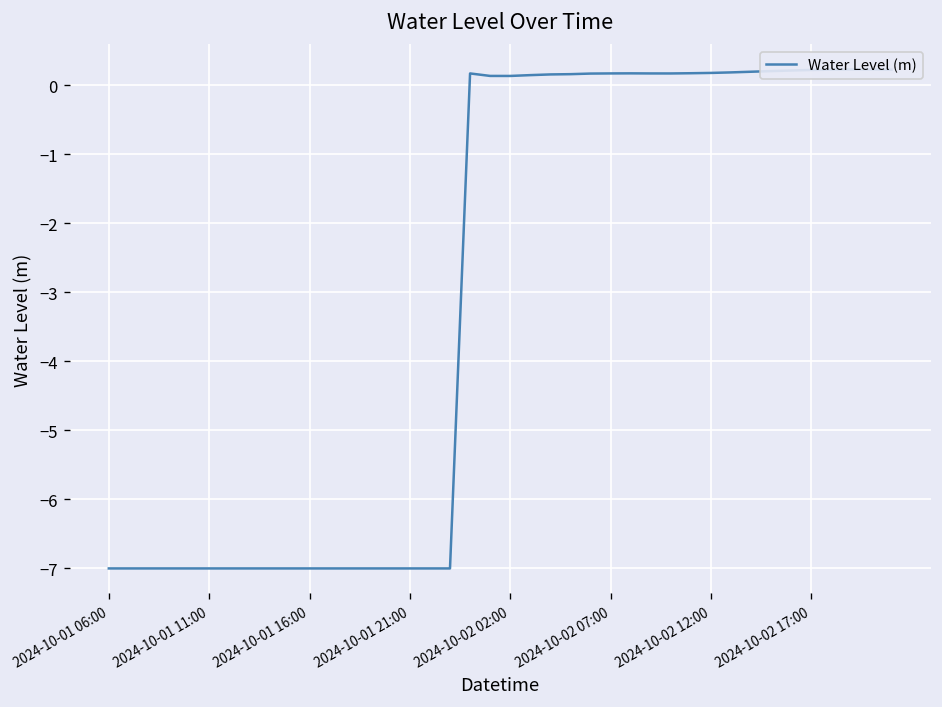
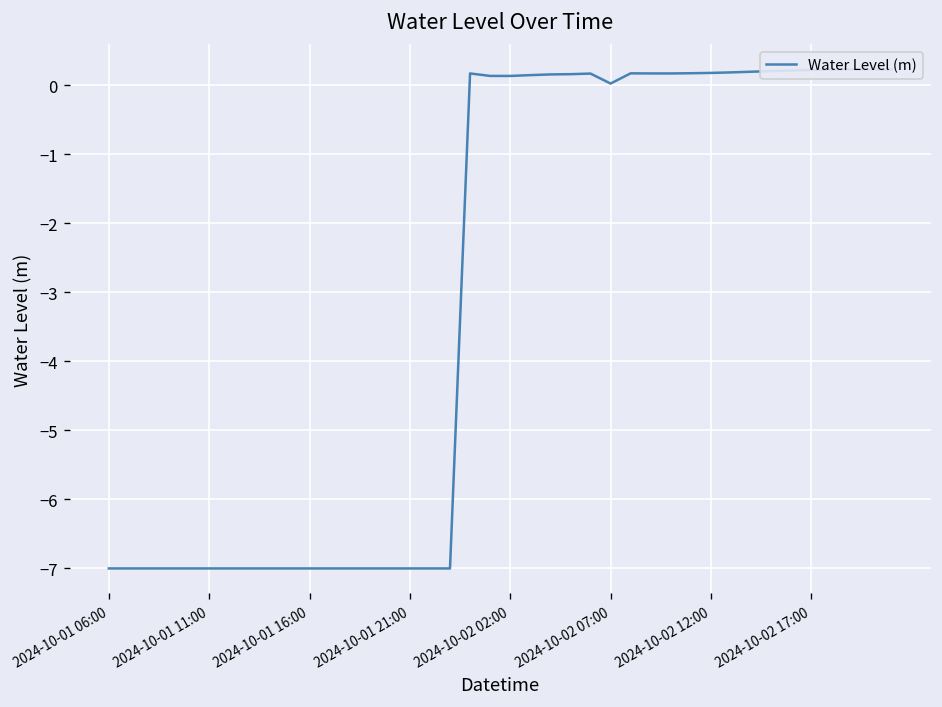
2024-10-02 07:00: 0.2 -> 0.0
